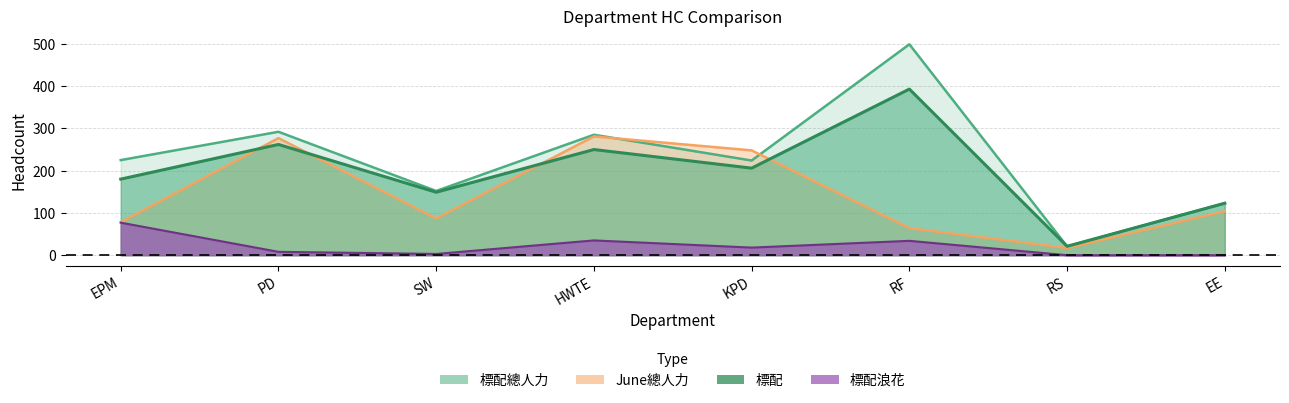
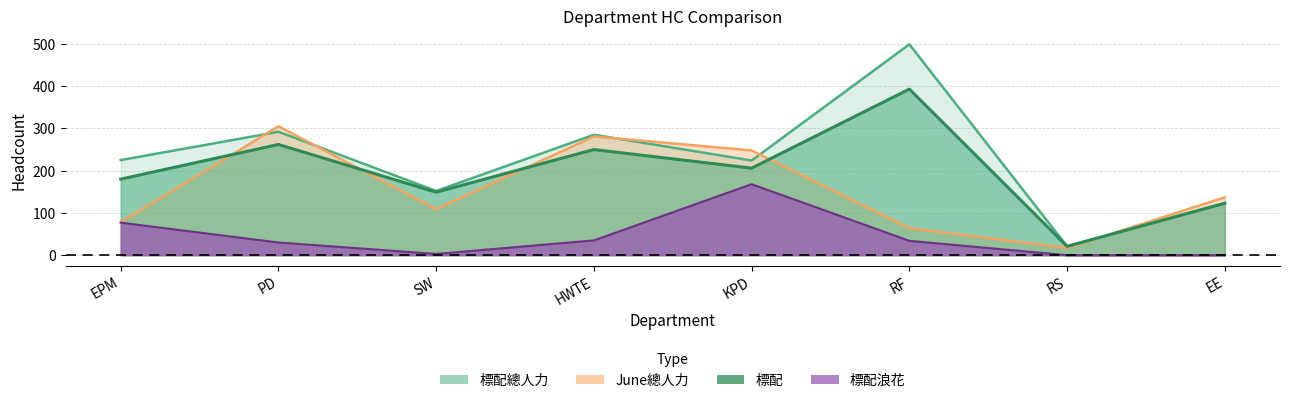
June總人力, PD: 280 -> 310
標配浪花, PD: 10 -> 30
June總人力, SW: 90 -> 110
標配浪花, KPD: 20 -> 170
June總人力, EE: 100 -> 140
